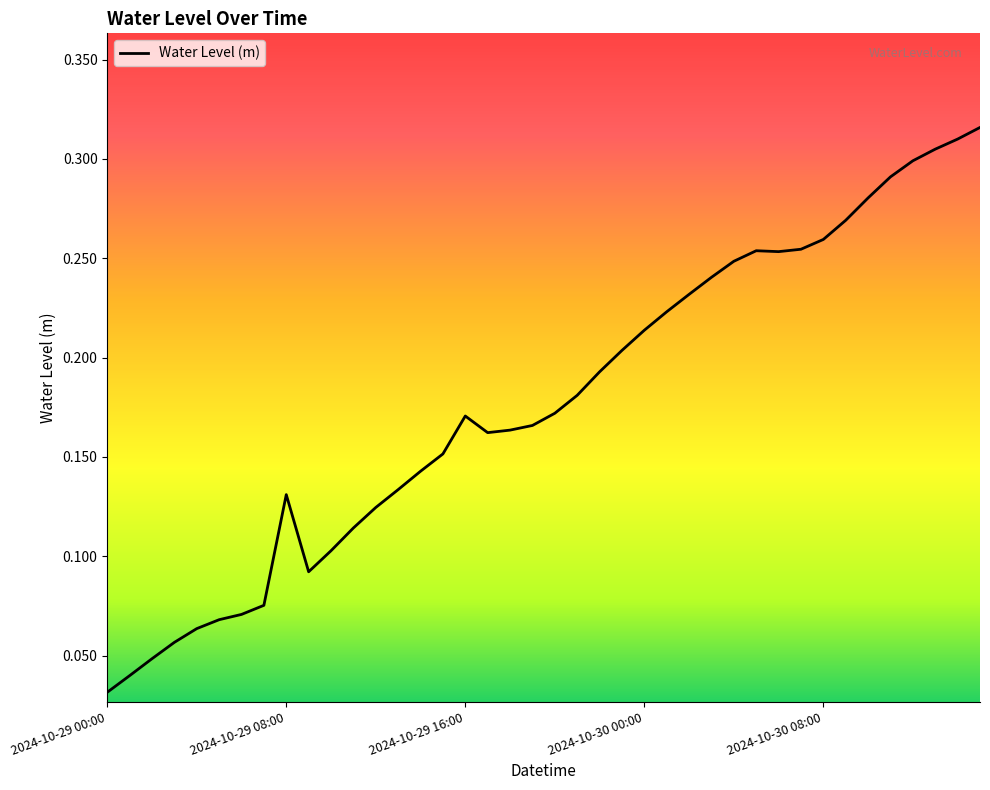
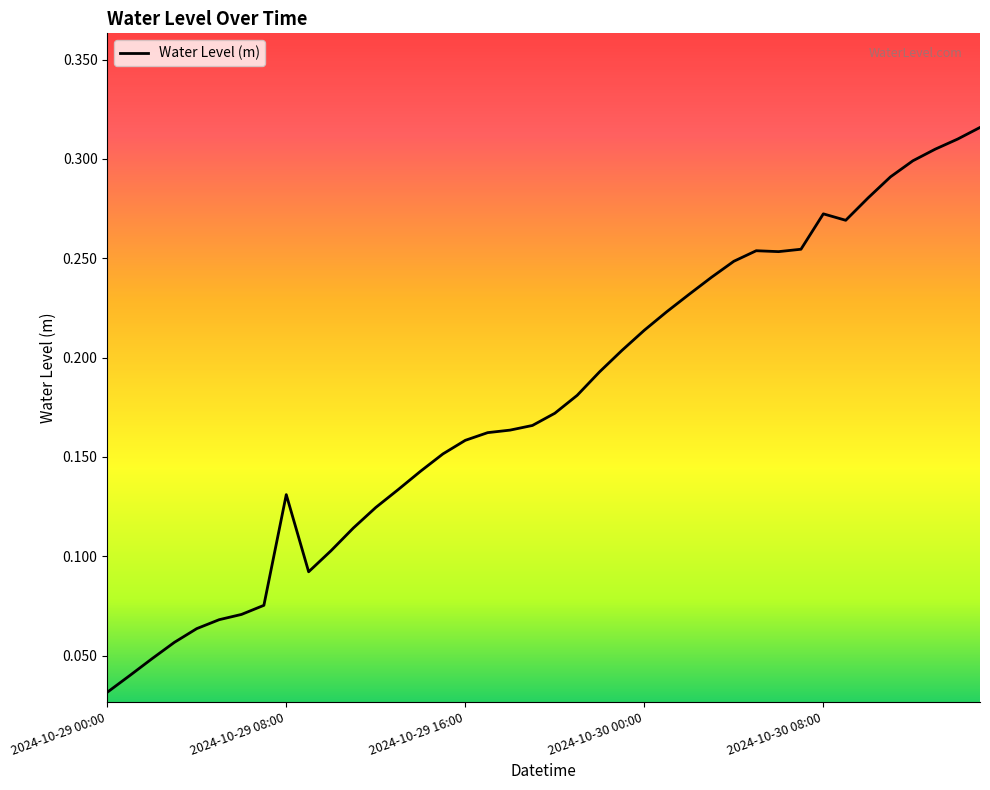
2024-10-29 16:00: 0.171 -> 0.158
2024-10-30 08:00: 0.259 -> 0.272
